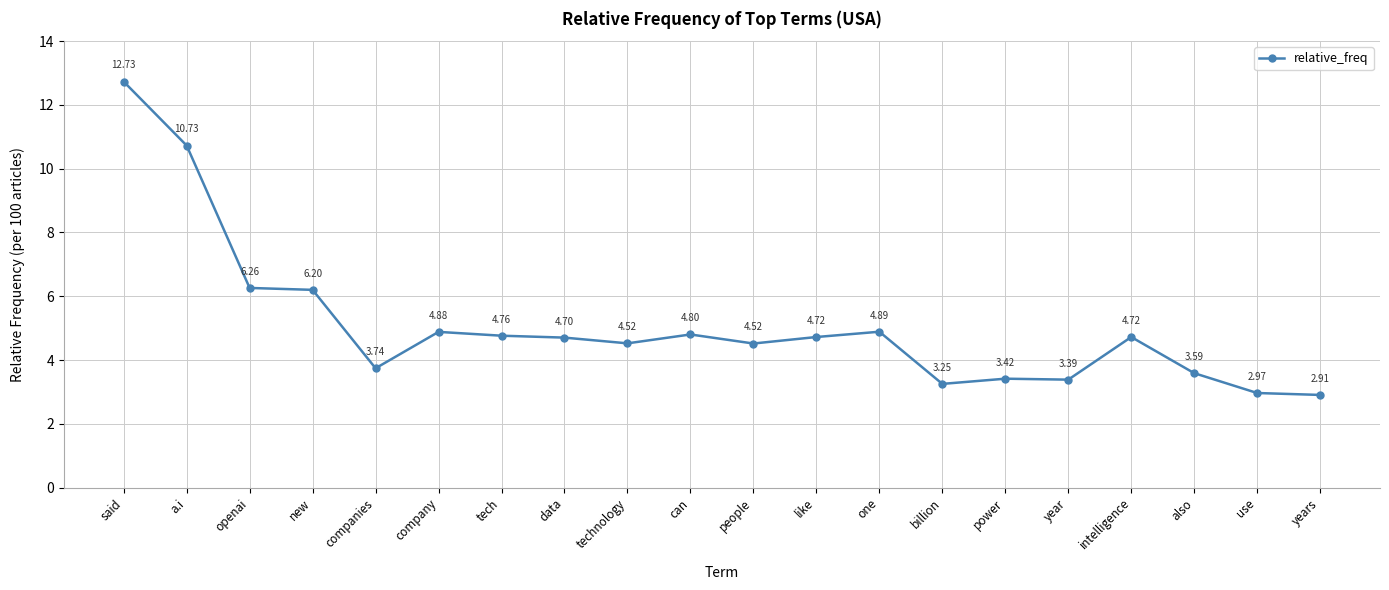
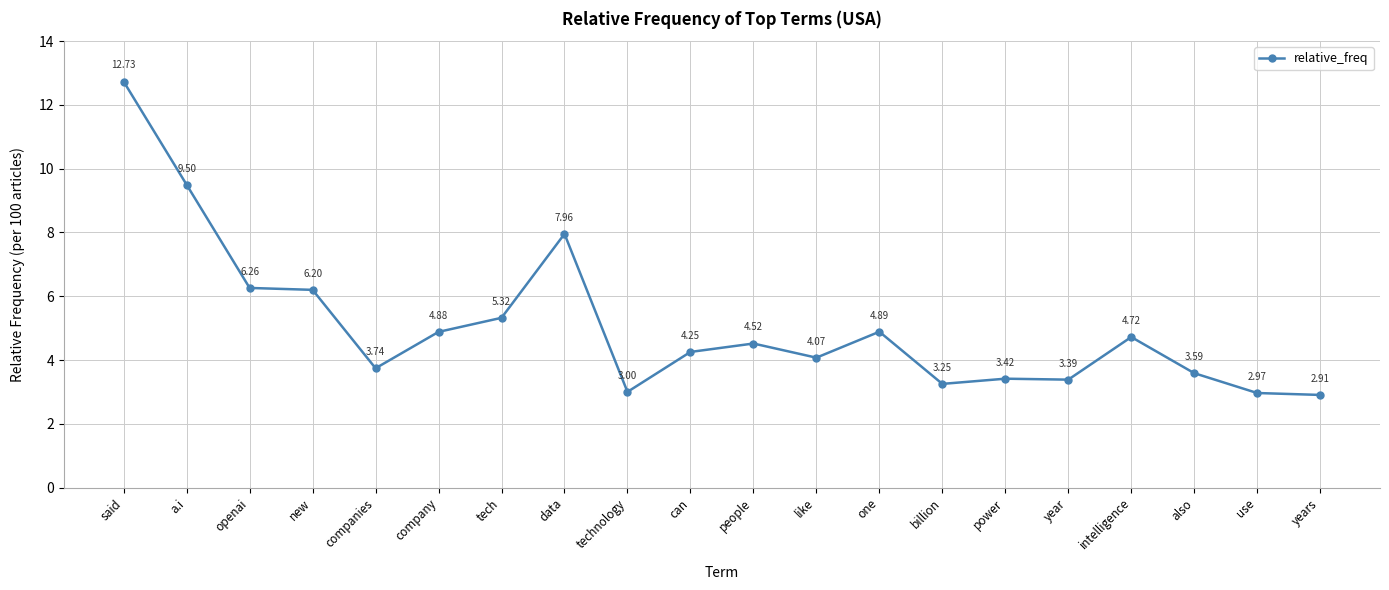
a.i: 10.73 -> 9.50
tech: 4.76 -> 5.32
data: 4.70 -> 7.96
technology: 4.52 -> 3.00
can: 4.80 -> 4.25
like: 4.72 -> 4.07
